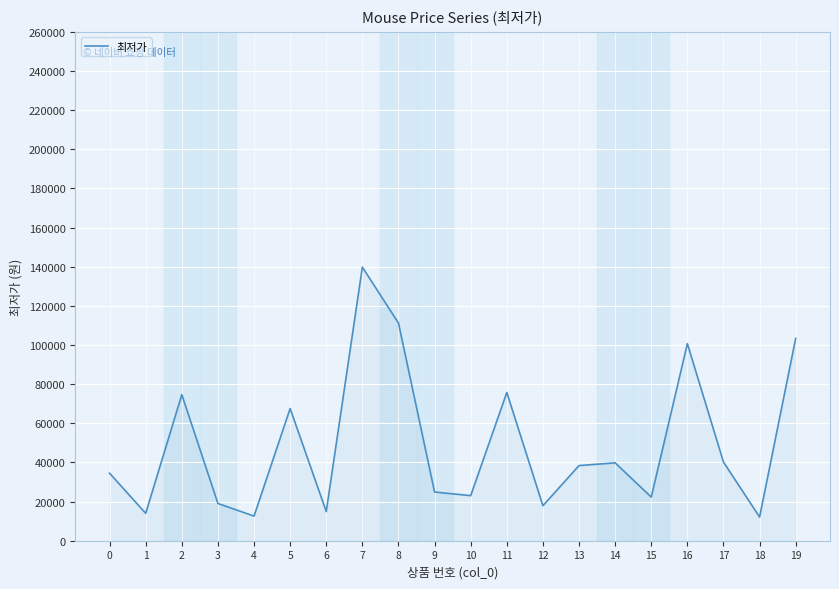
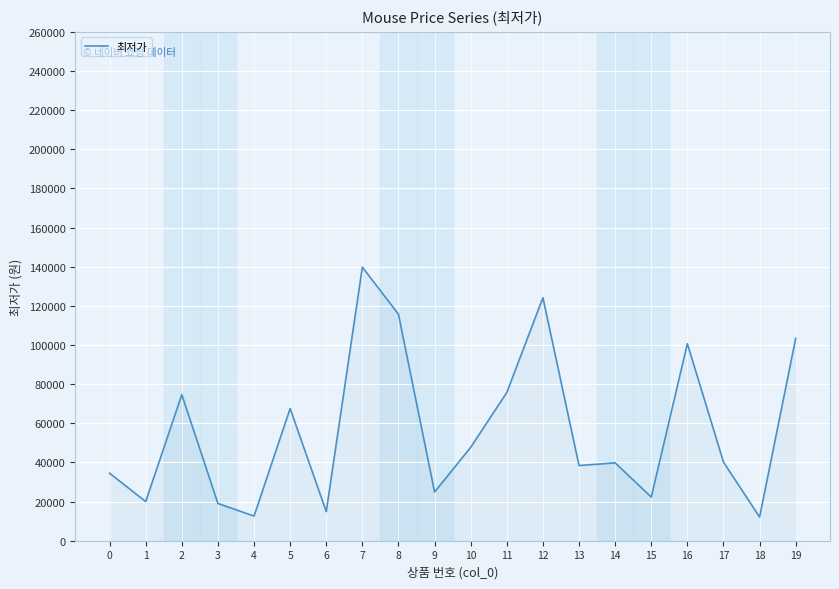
1: 14000 -> 20000
8: 111000 -> 116000
10: 23000 -> 48000
12: 18000 -> 124000
